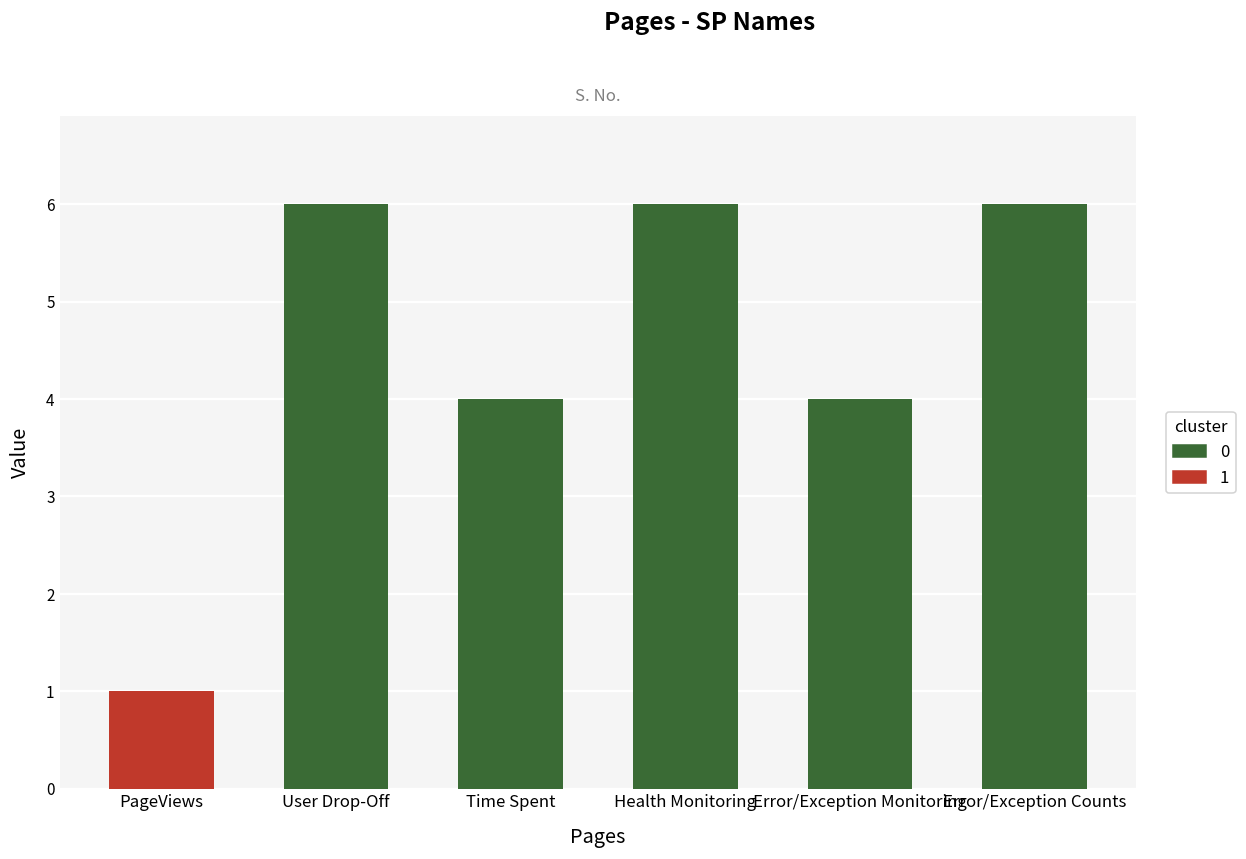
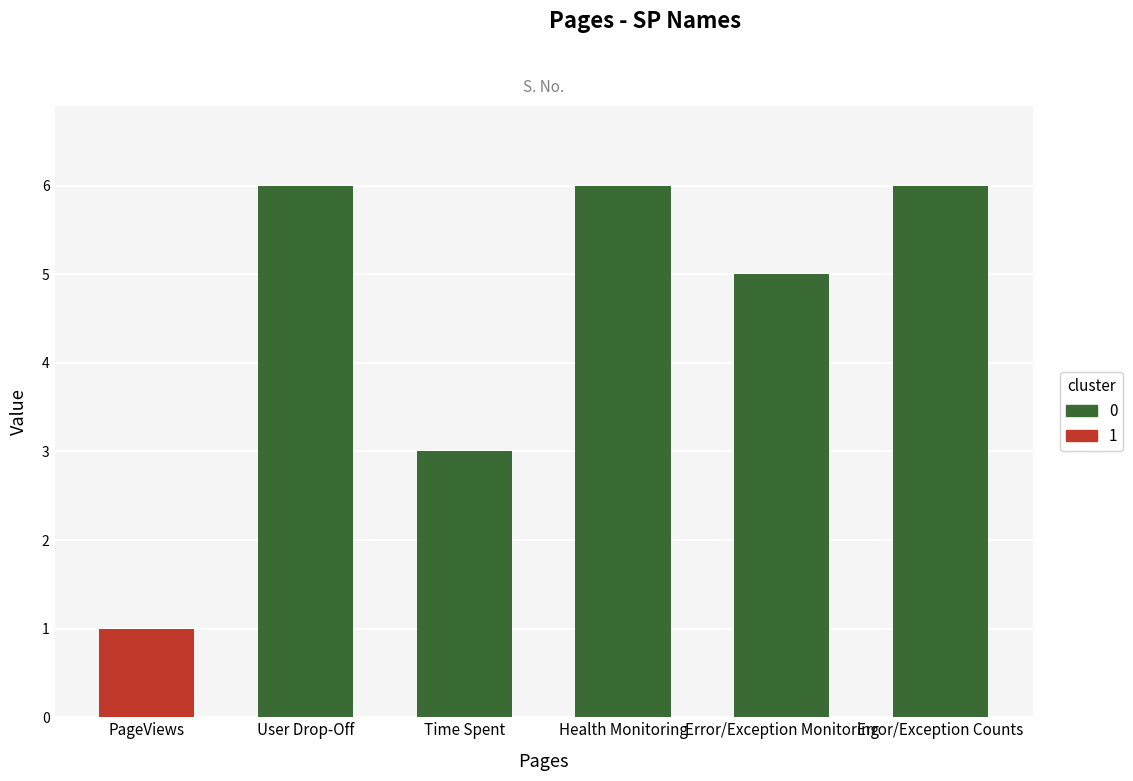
Time Spent: 4 -> 3
Error/Exception Monitoring: 4 -> 5
